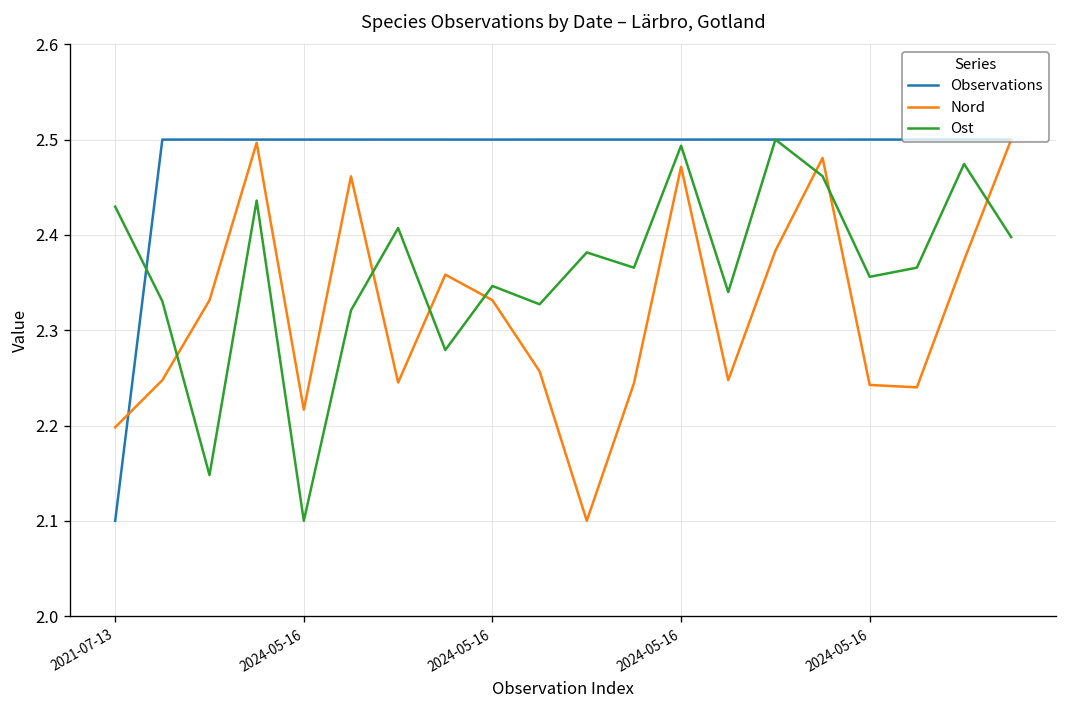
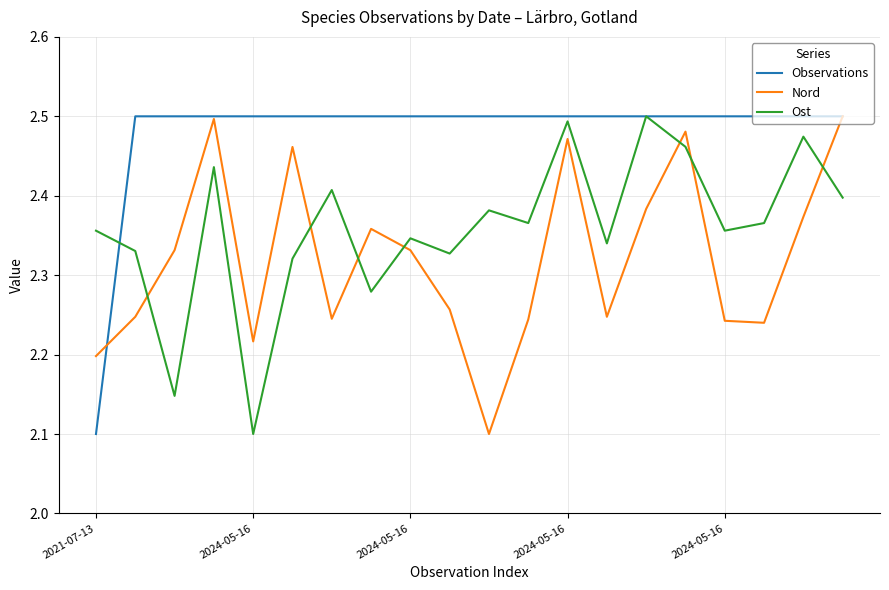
Ost, 2021-07-13: 2.43 -> 2.36
